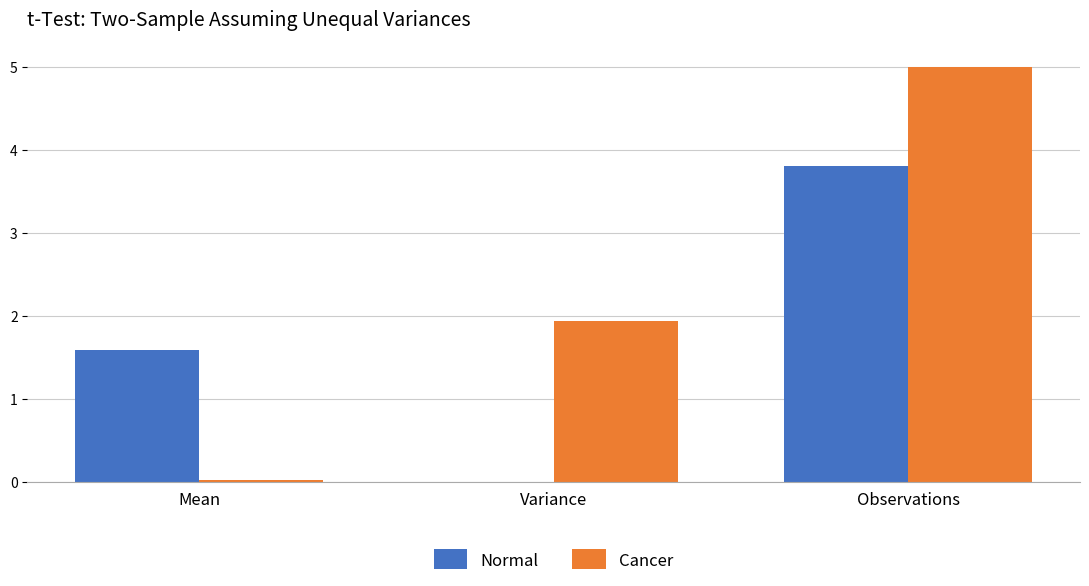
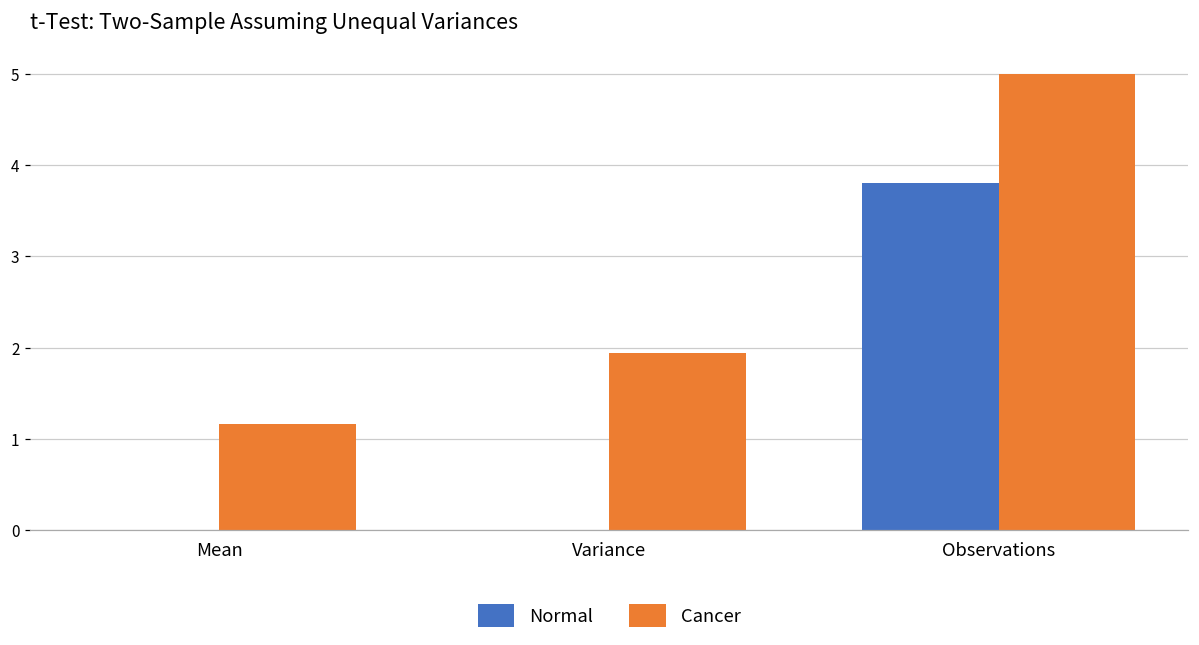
Normal, Mean: 1.6 -> 0.0
Cancer, Mean: 0.0 -> 1.2
